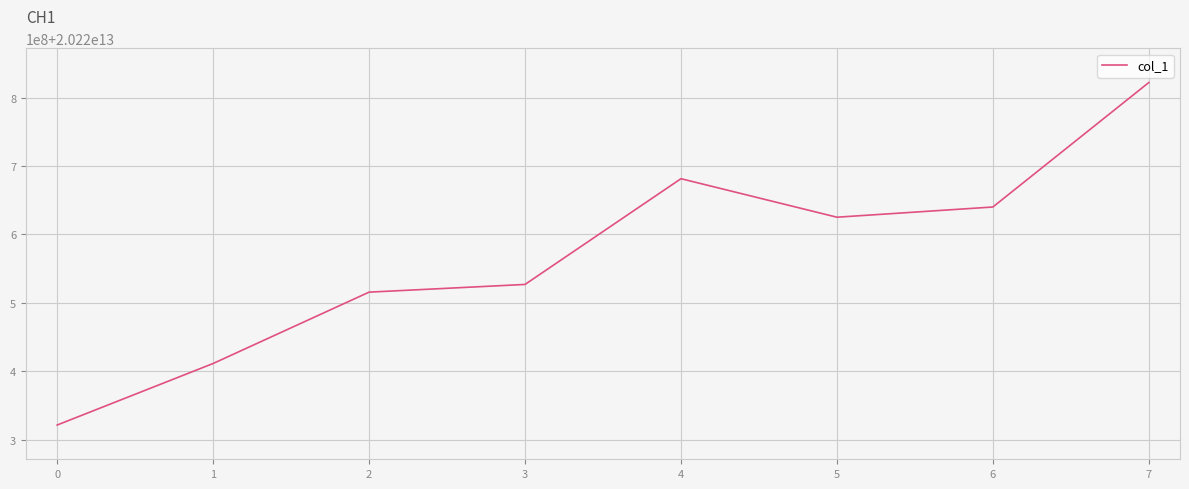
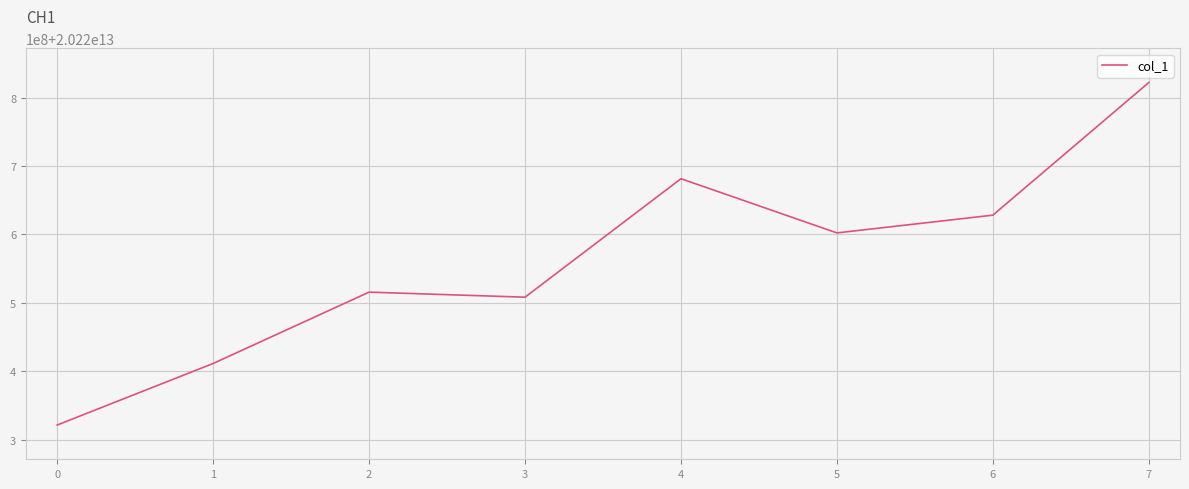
3: 20220530000000 -> 20220510000000
5: 20220630000000 -> 20220600000000
6: 20220640000000 -> 20220630000000
